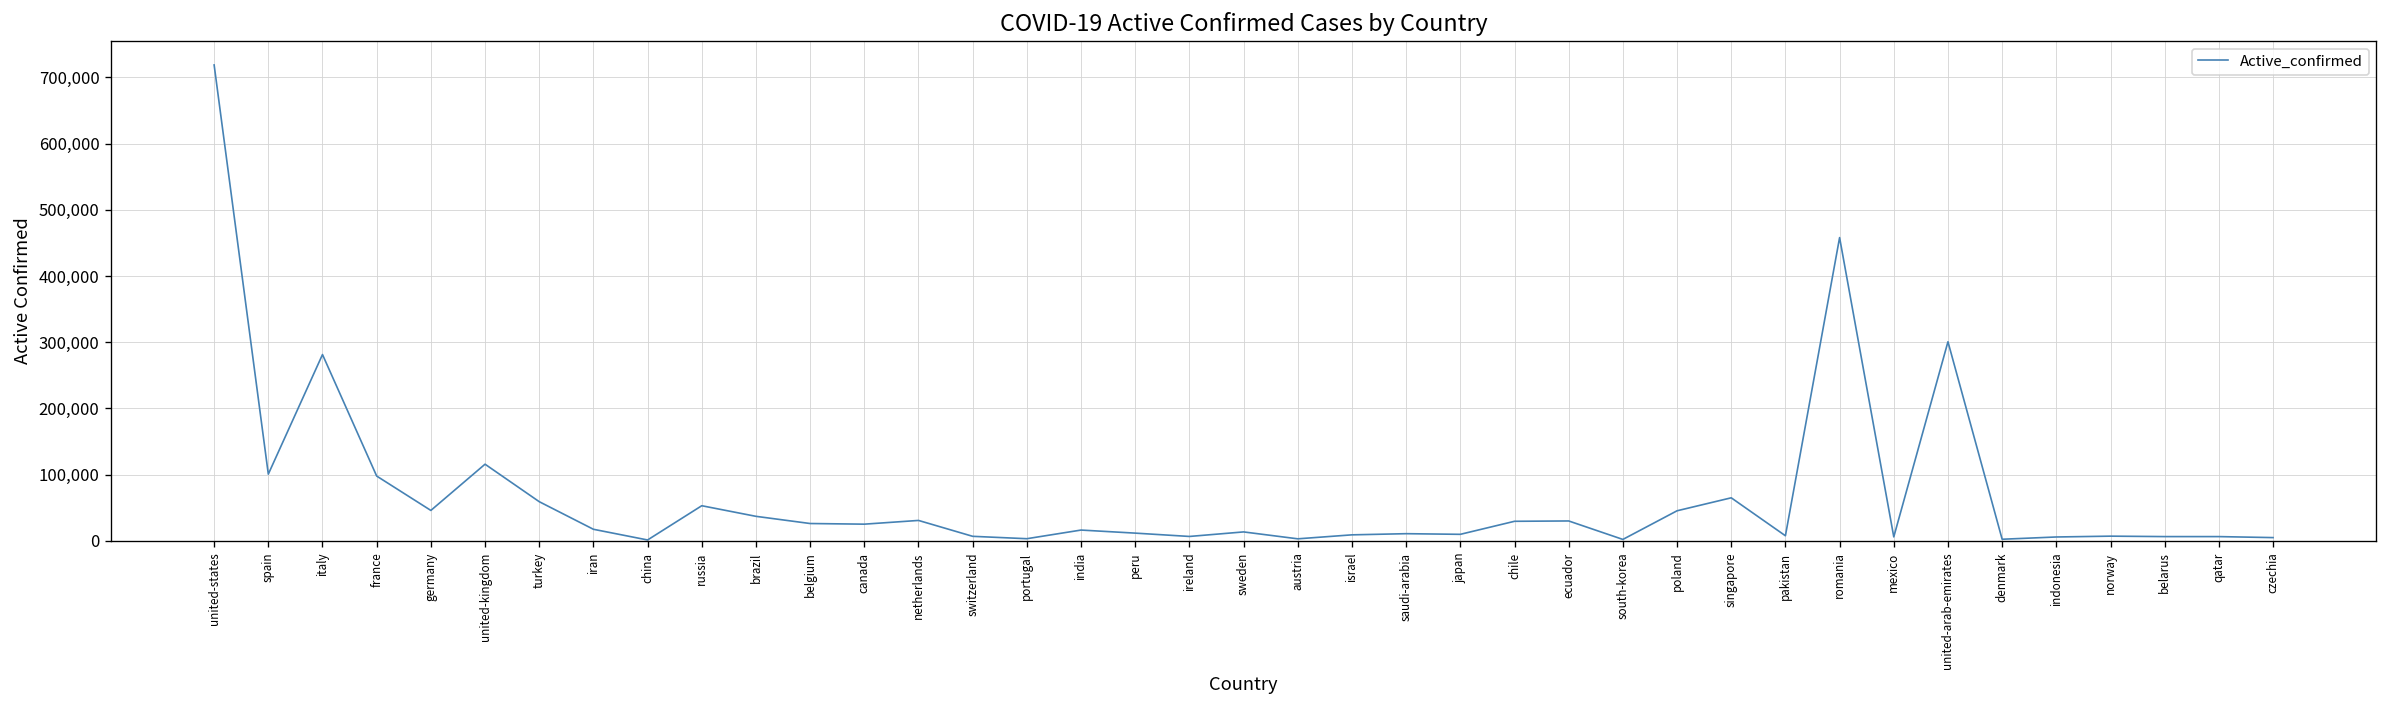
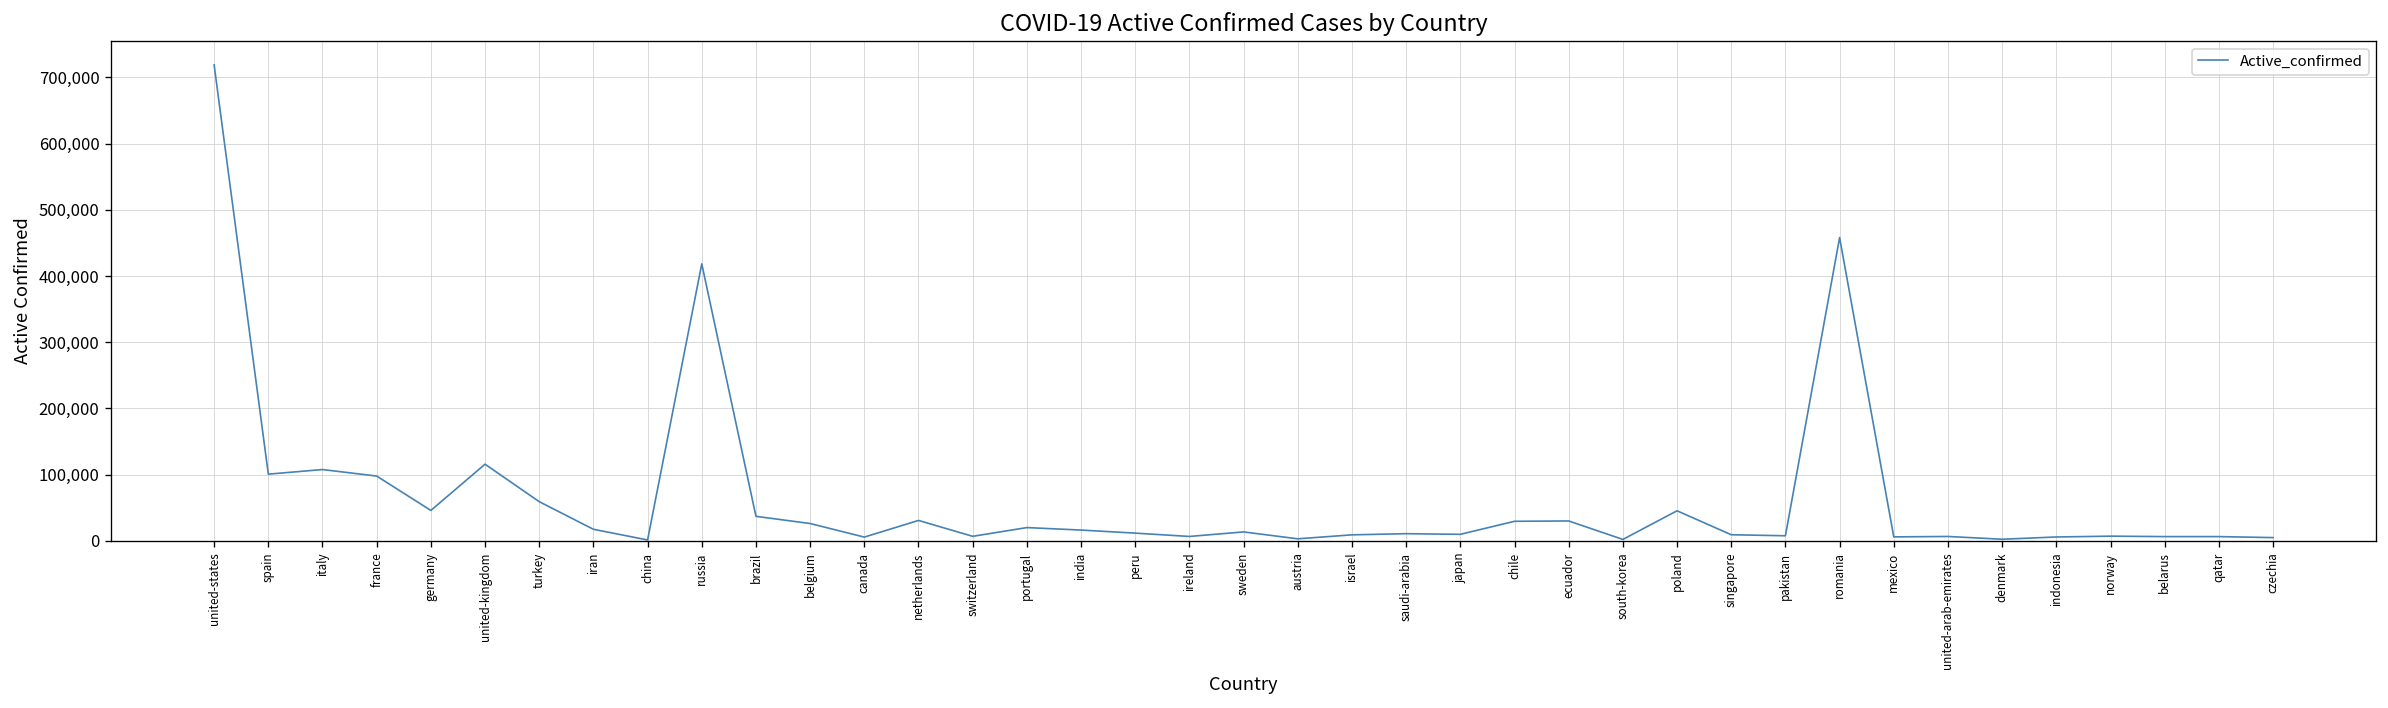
italy: 280,000 -> 110,000
russia: 50,000 -> 420,000
canada: 30,000 -> 10,000
portugal: 0 -> 20,000
singapore: 70,000 -> 10,000
united-arab-emirates: 300,000 -> 10,000
